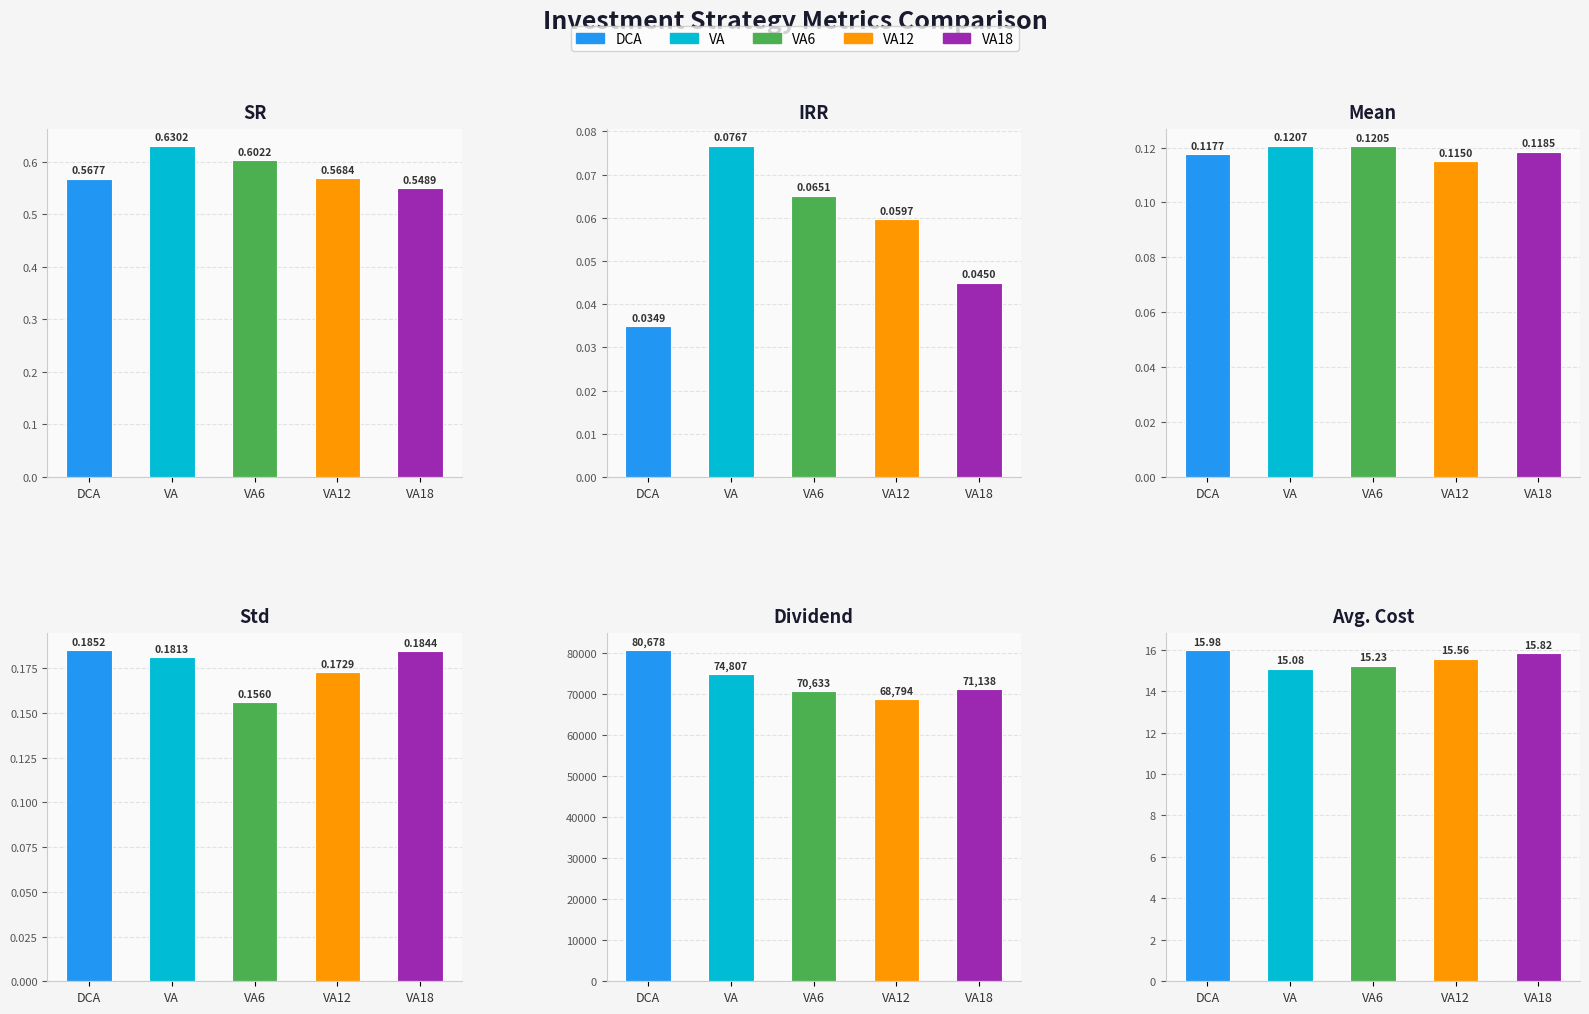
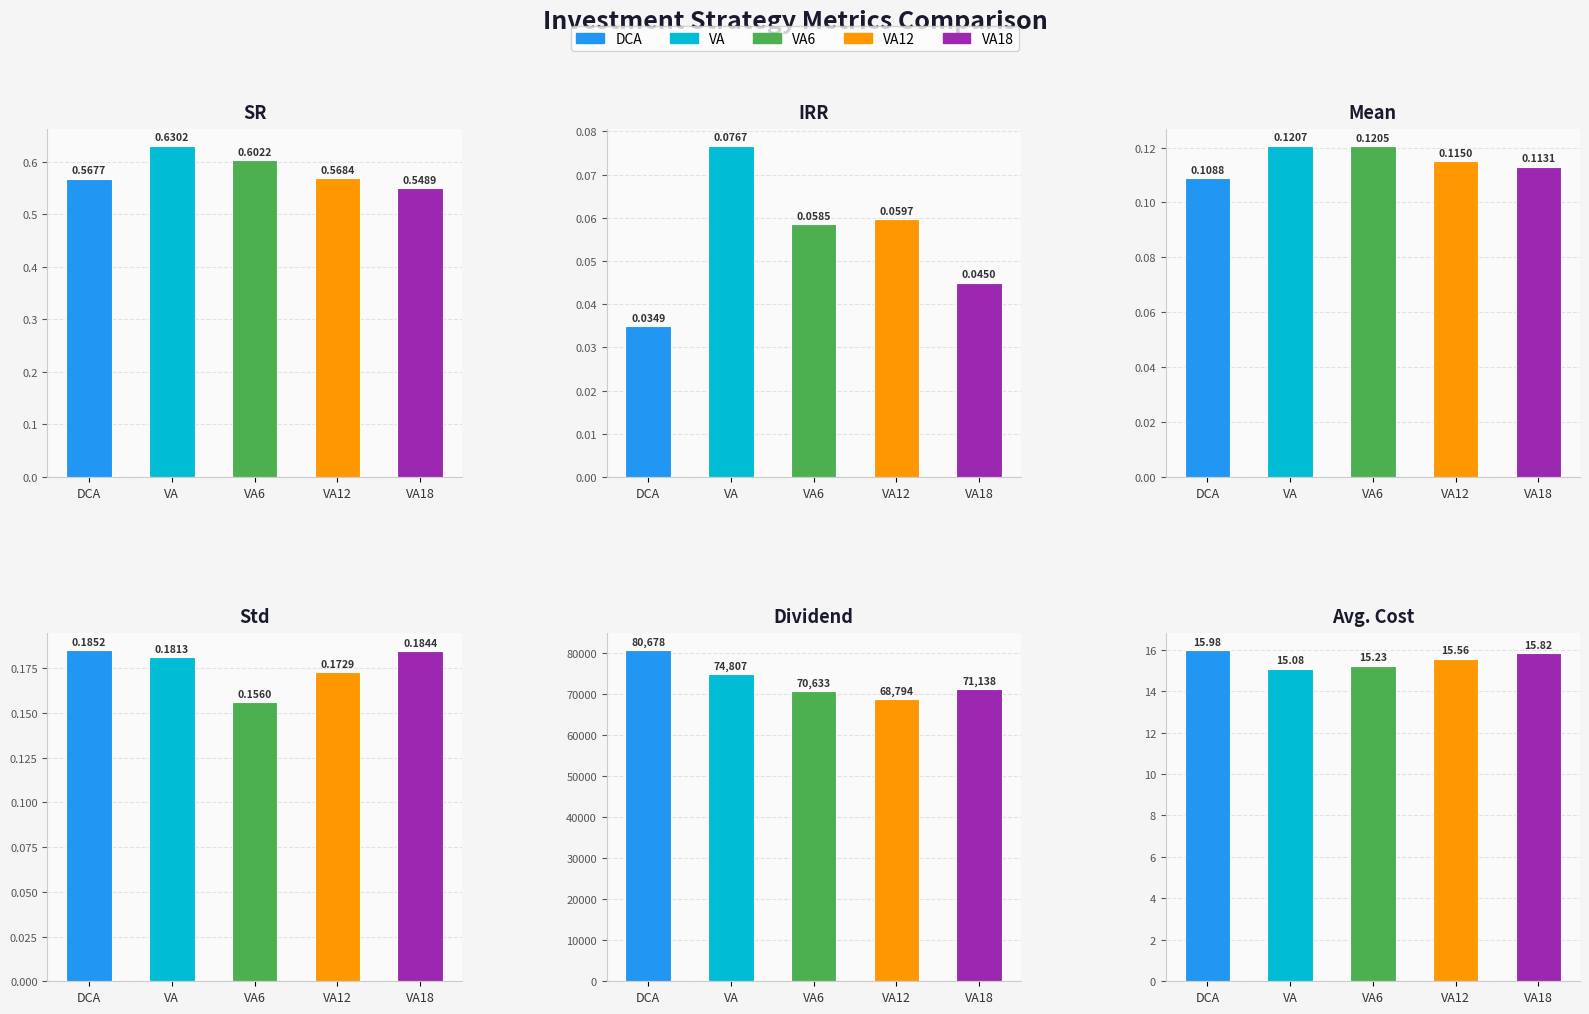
IRR, VA6: 0.0651 -> 0.0585
Mean, DCA: 0.1177 -> 0.1088
Mean, VA18: 0.1185 -> 0.1131
